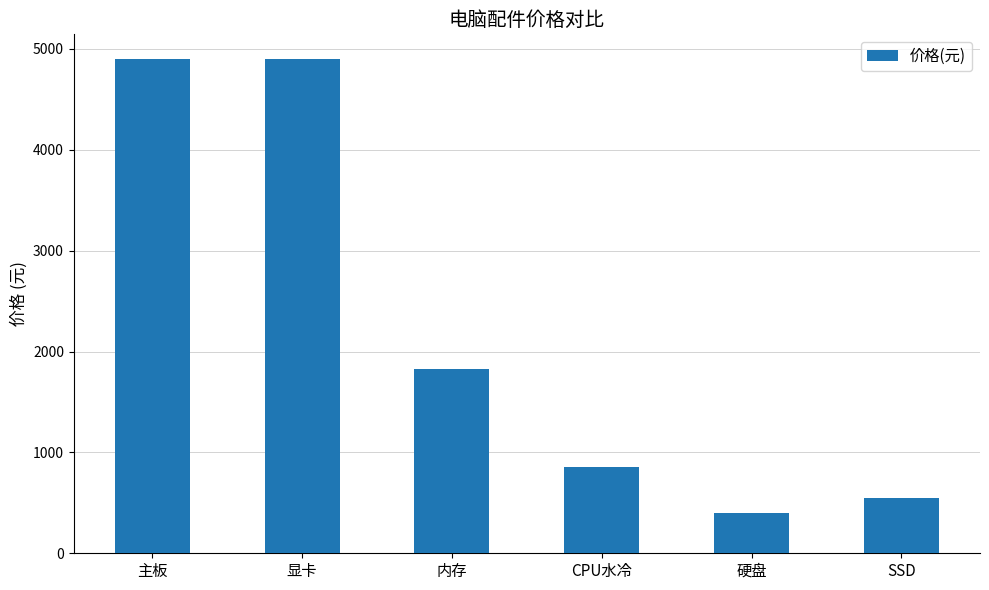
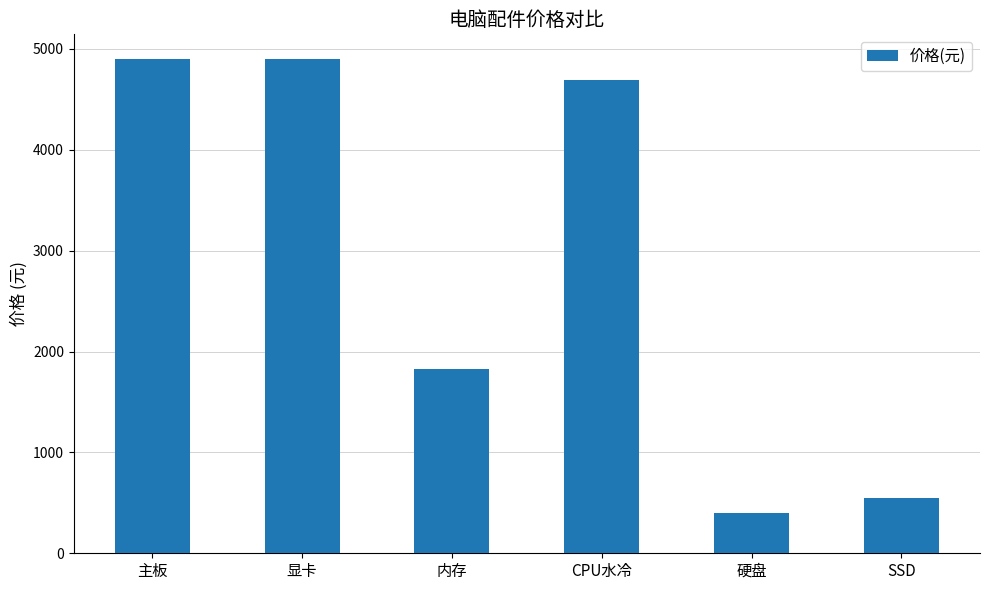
CPU水冷: 860 -> 4690
